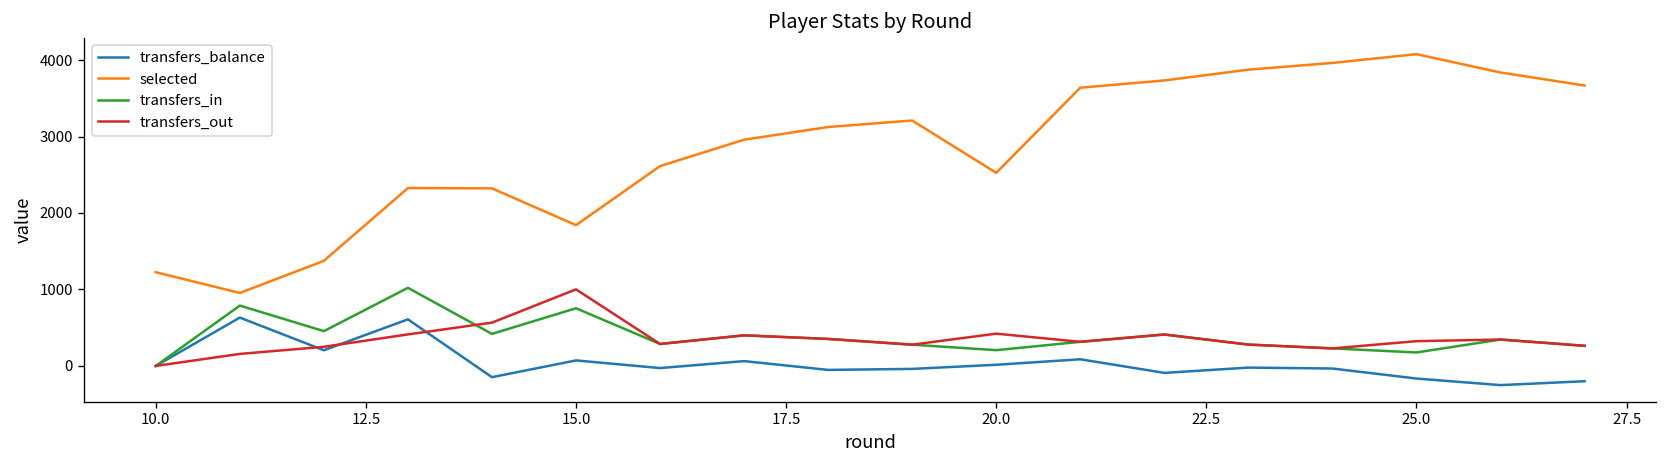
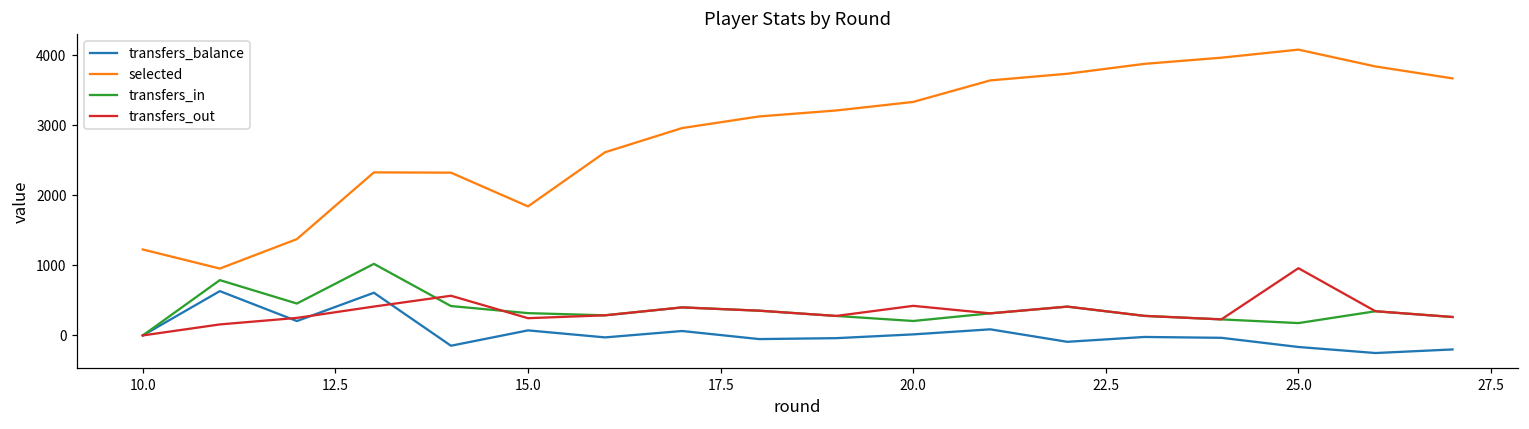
transfers_in, 15.0: 800 -> 300
transfers_out, 15.0: 1000 -> 200
selected, 20.0: 2500 -> 3300
transfers_out, 25.0: 300 -> 1000
